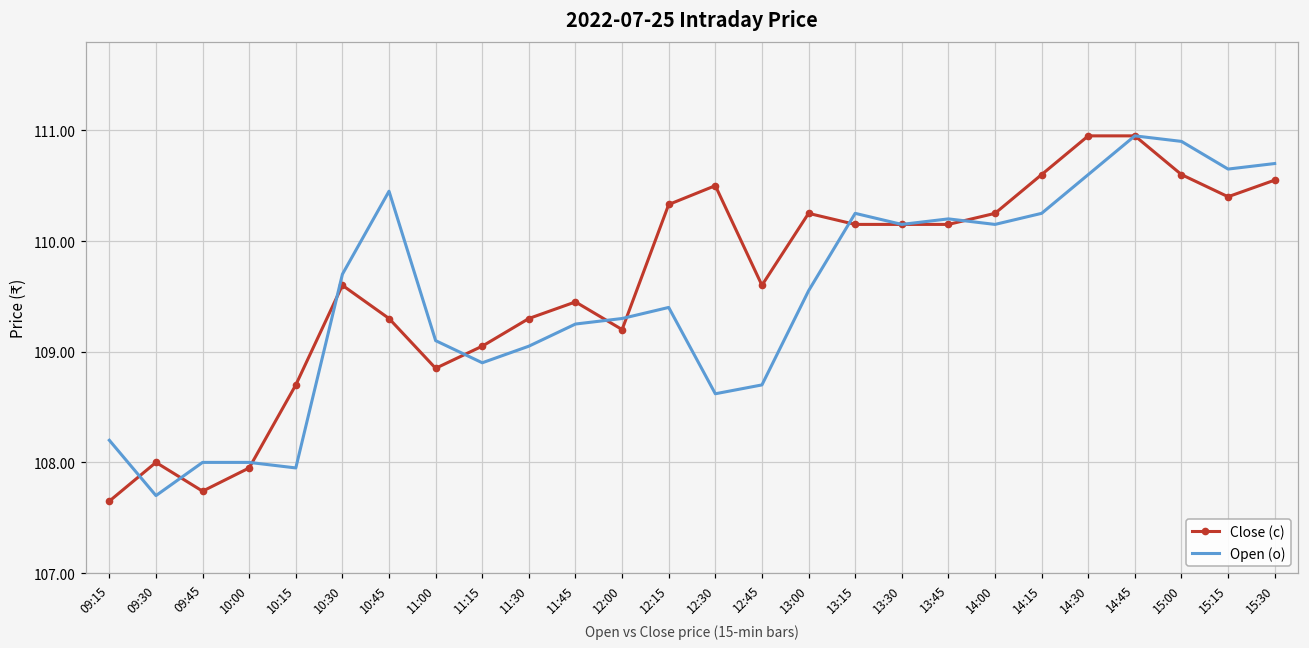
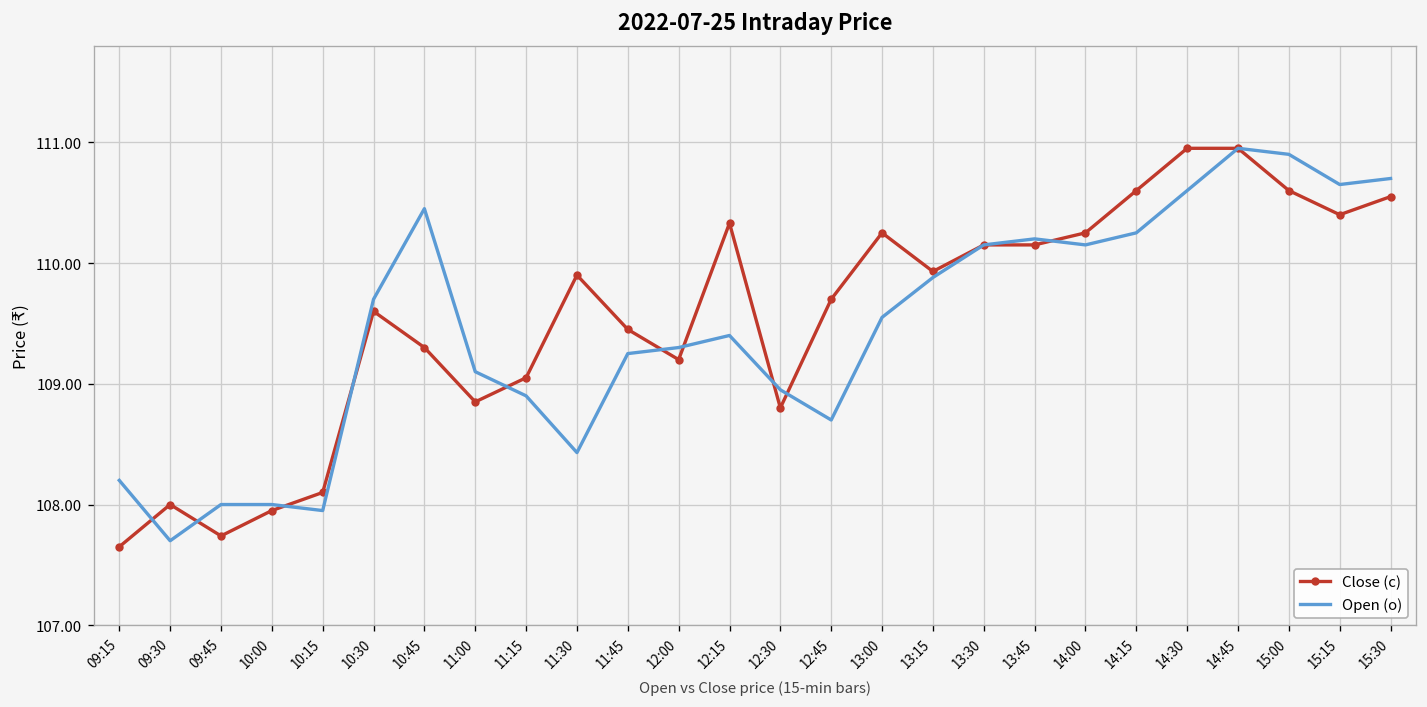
Close (c), 10:15: 108.7 -> 108.1
Close (c), 11:30: 109.3 -> 109.9
Open (o), 11:30: 109.05 -> 108.43
Close (c), 12:30: 110.5 -> 108.8
Open (o), 12:30: 108.62 -> 108.95
Close (c), 12:45: 109.6 -> 109.7
Close (c), 13:15: 110.15 -> 109.93
Open (o), 13:15: 110.25 -> 109.88
